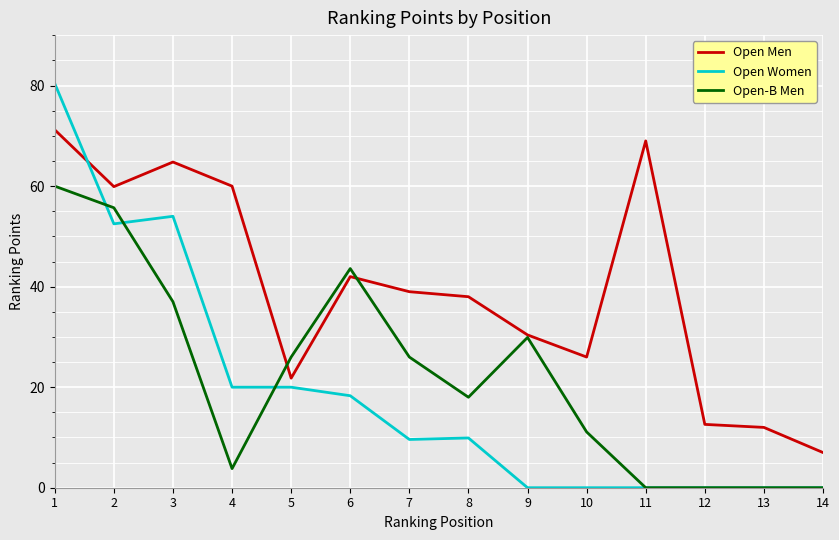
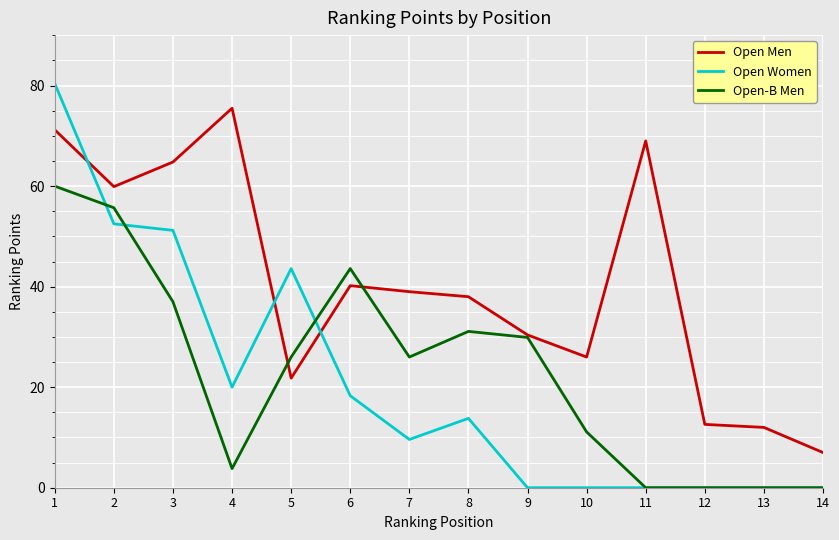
Open Women, 3: 54 -> 51
Open Men, 4: 60 -> 76
Open Women, 5: 20 -> 44
Open Men, 6: 42 -> 40
Open Women, 8: 10 -> 14
Open-B Men, 8: 18 -> 31
